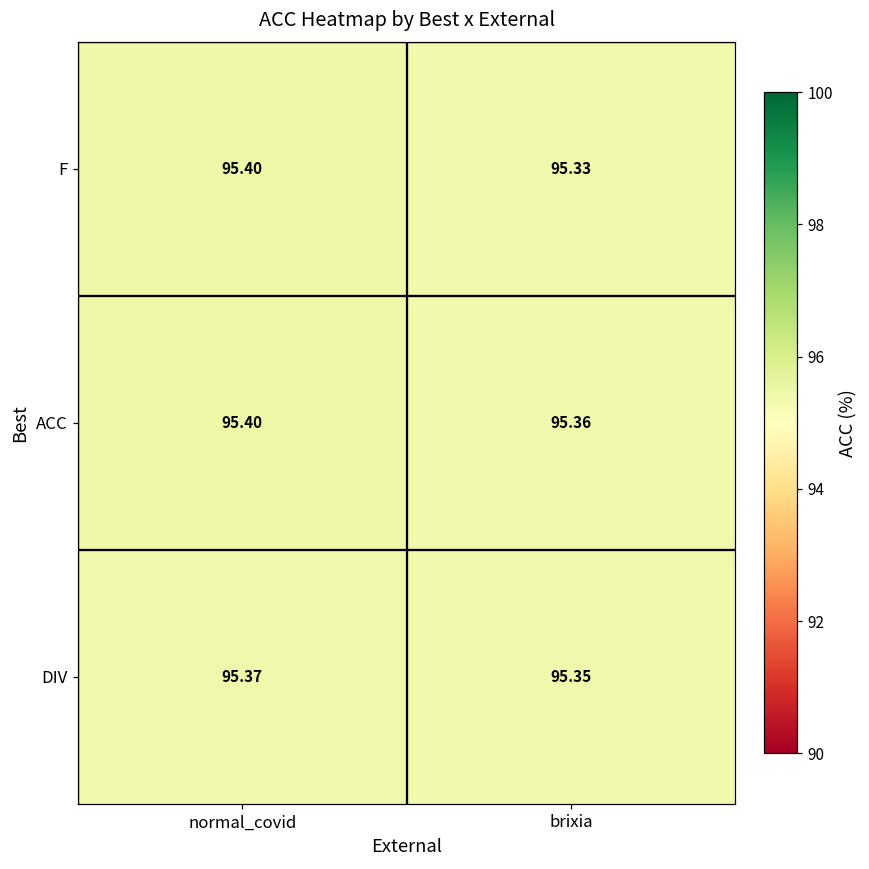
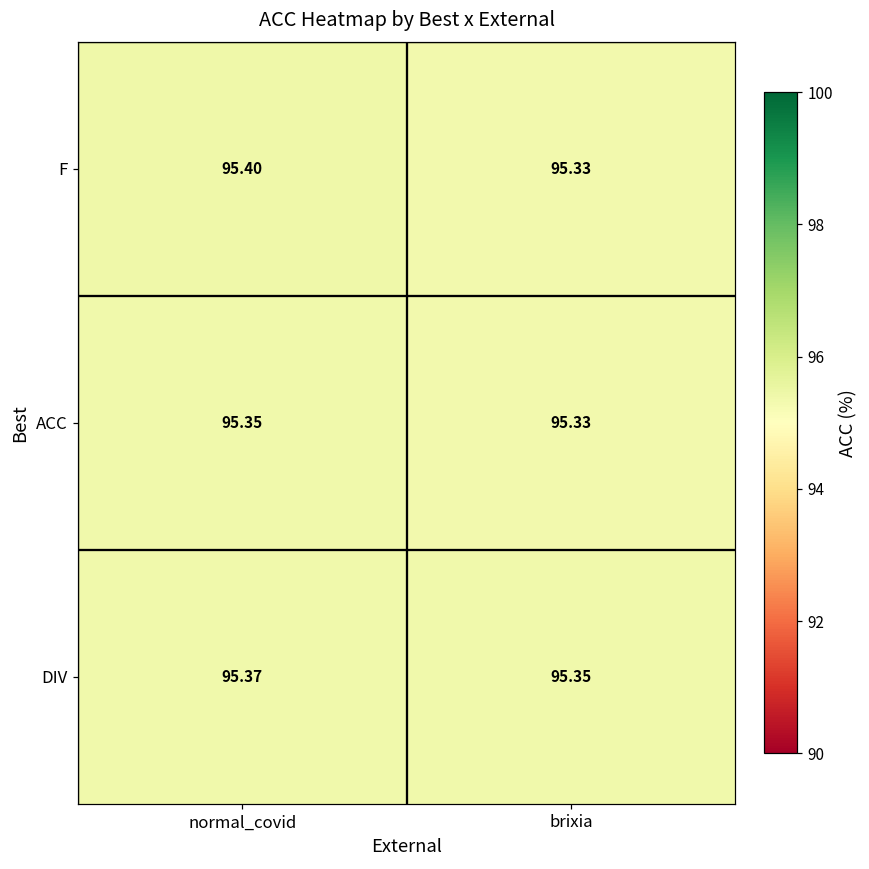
ACC, normal_covid: 95.40 -> 95.35
ACC, brixia: 95.36 -> 95.33
